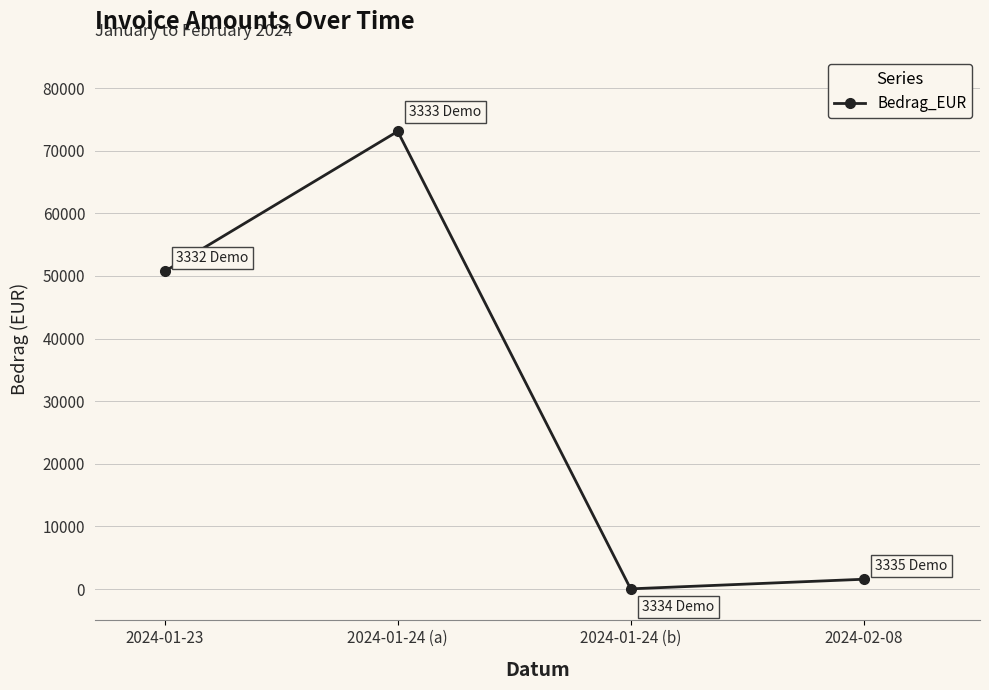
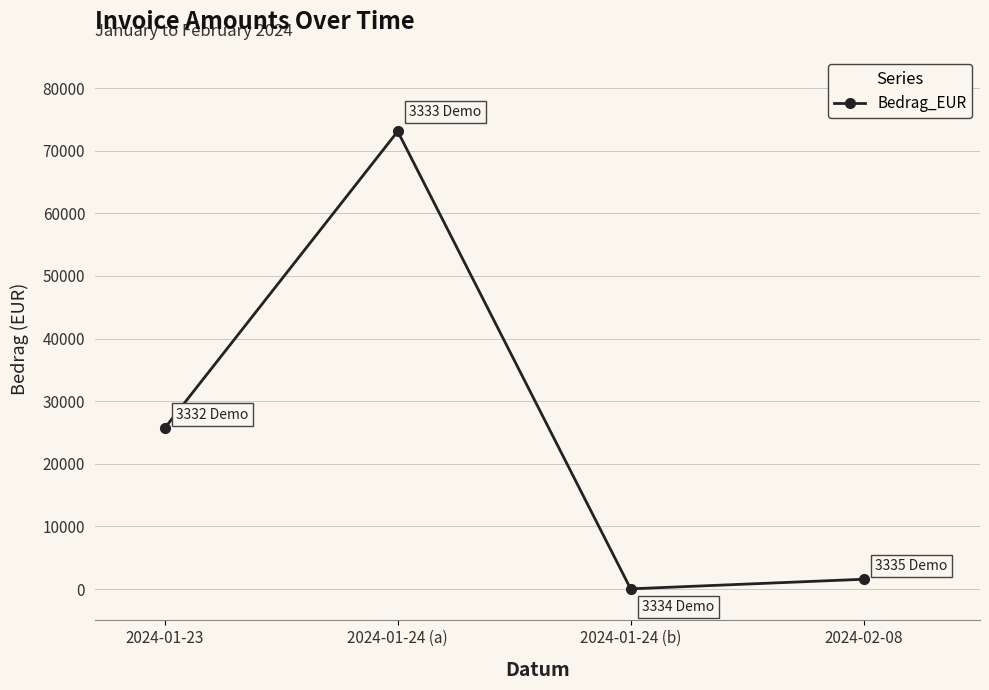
2024-01-23: 51000 -> 26000
